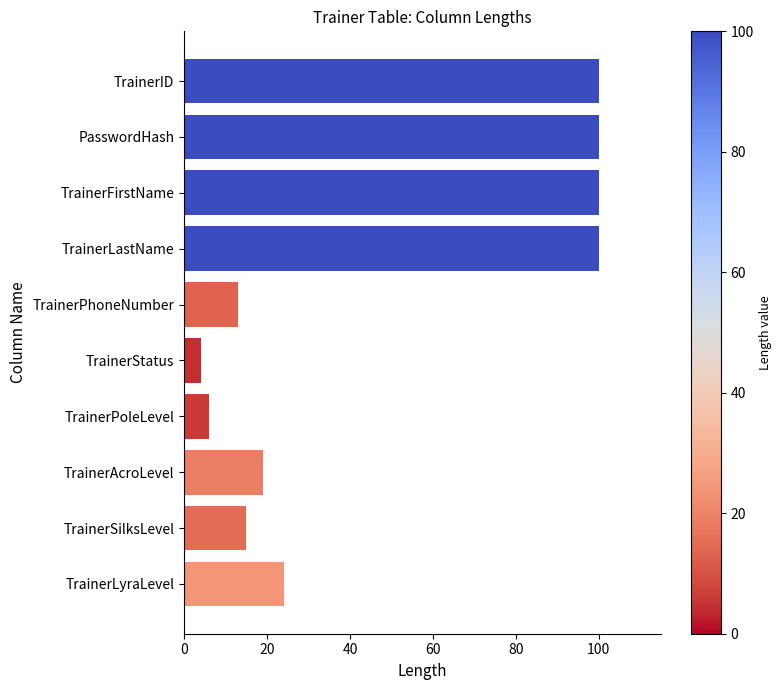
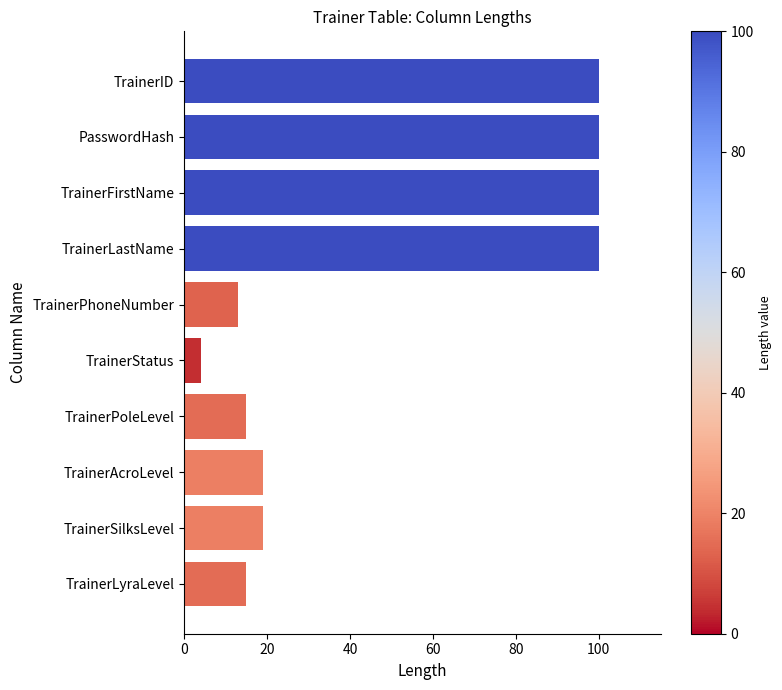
TrainerPoleLevel: 6 -> 15
TrainerSilksLevel: 15 -> 19
TrainerLyraLevel: 24 -> 15
